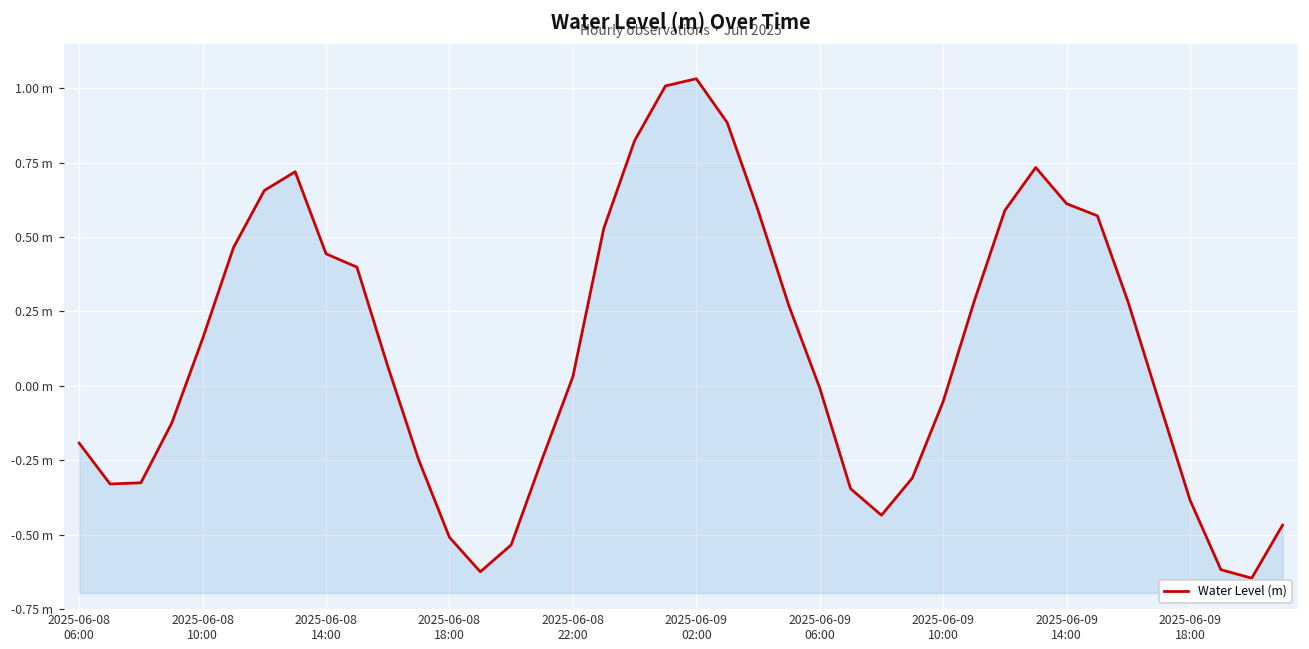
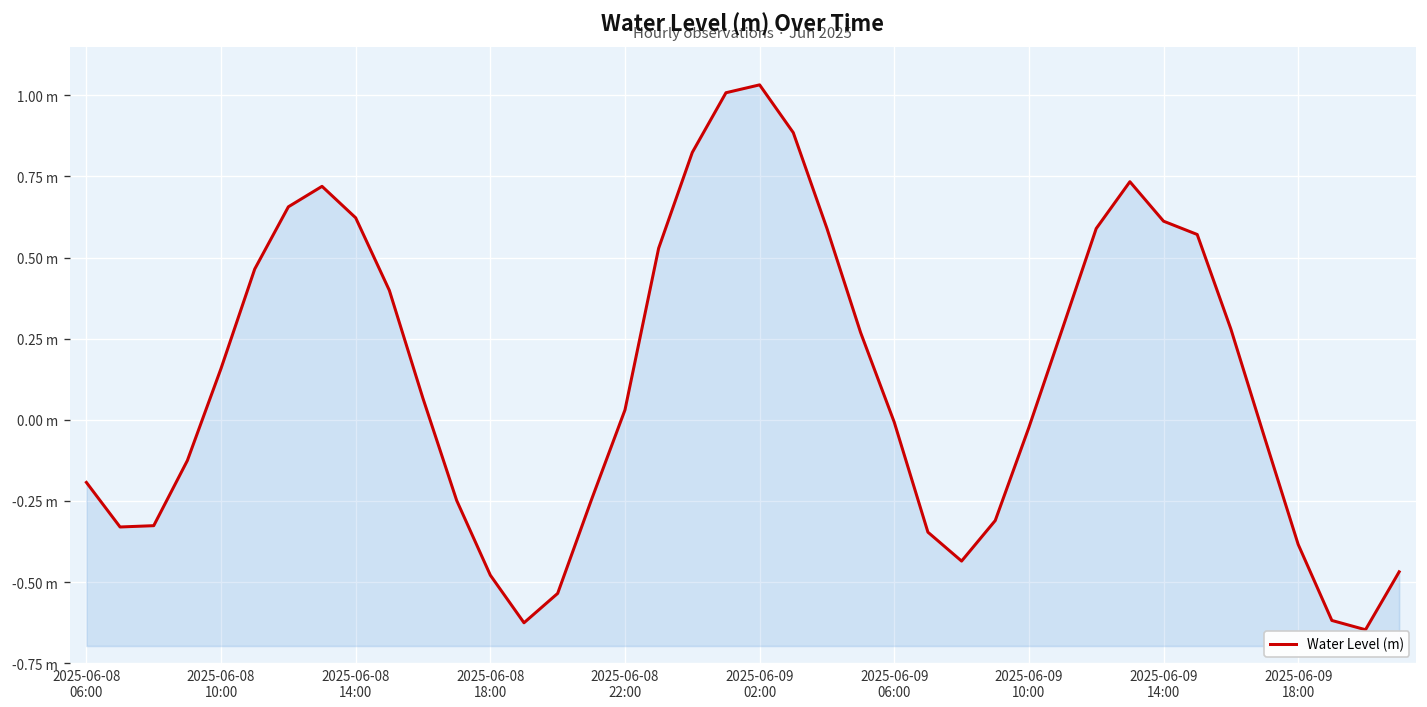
2025-06-08 14:00: 0.44 m -> 0.62 m
2025-06-08 18:00: -0.51 m -> -0.48 m
2025-06-09 10:00: -0.05 m -> -0.02 m
